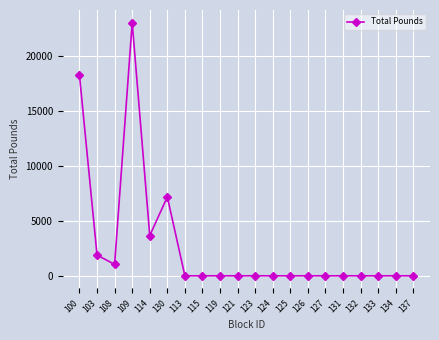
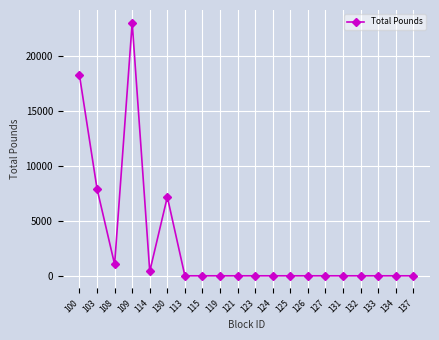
103: 1900 -> 7900
114: 3700 -> 400
